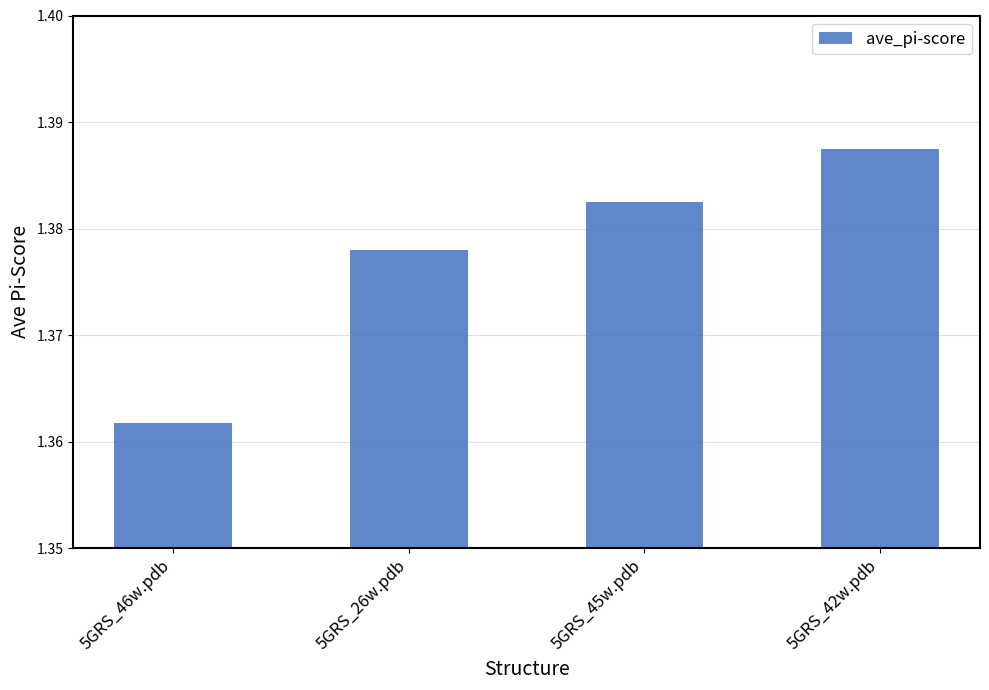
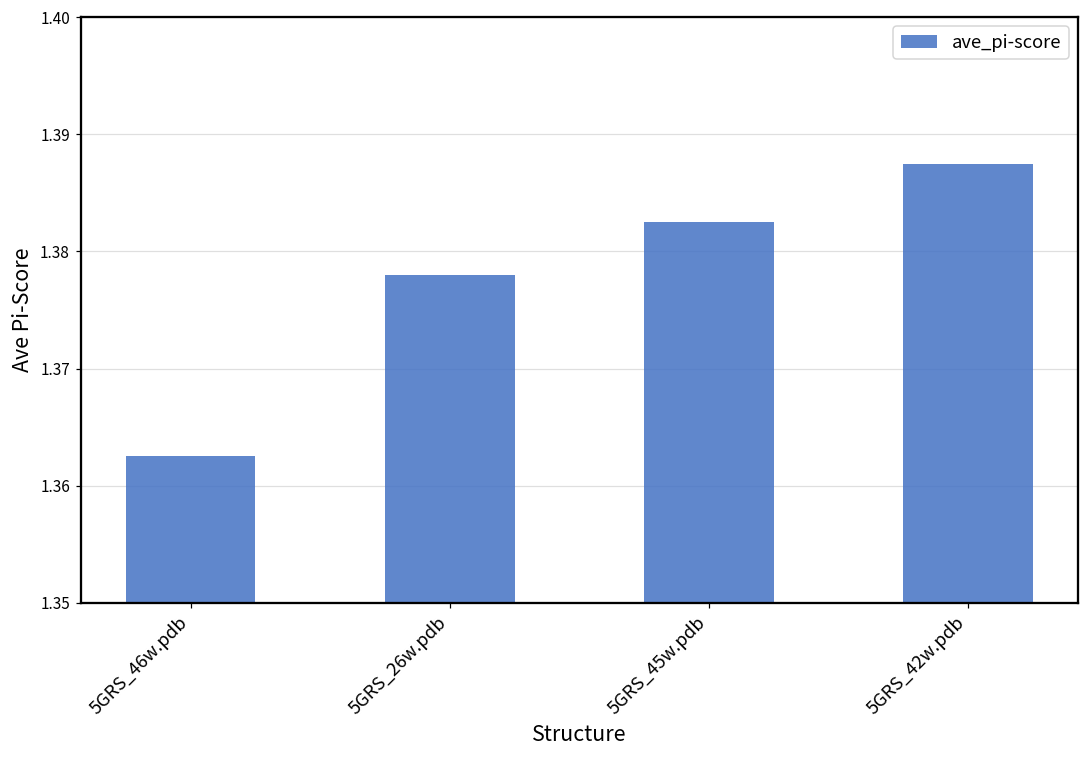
5GRS_46w.pdb: 1.3617 -> 1.3625
